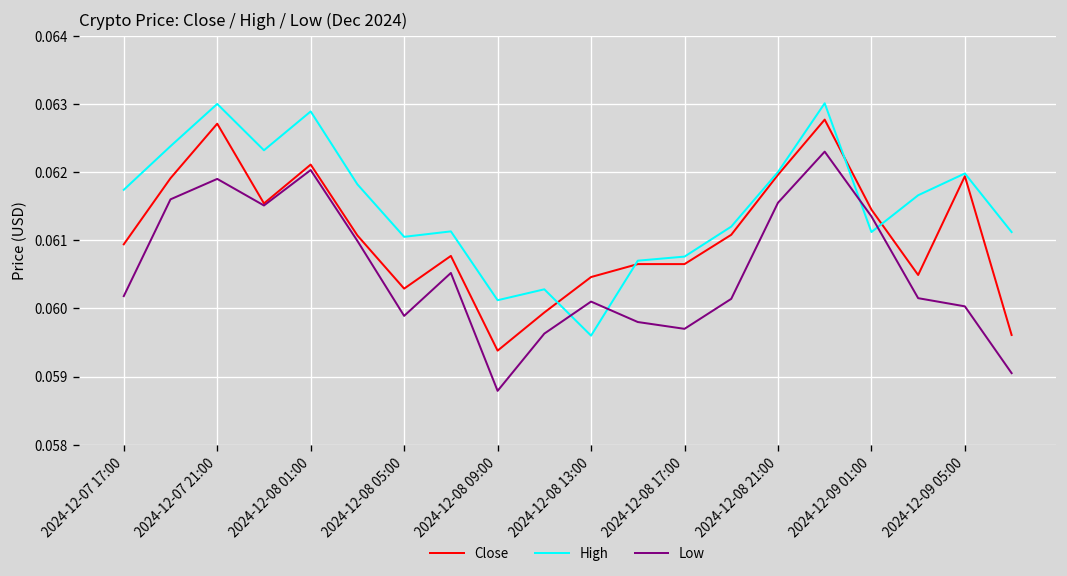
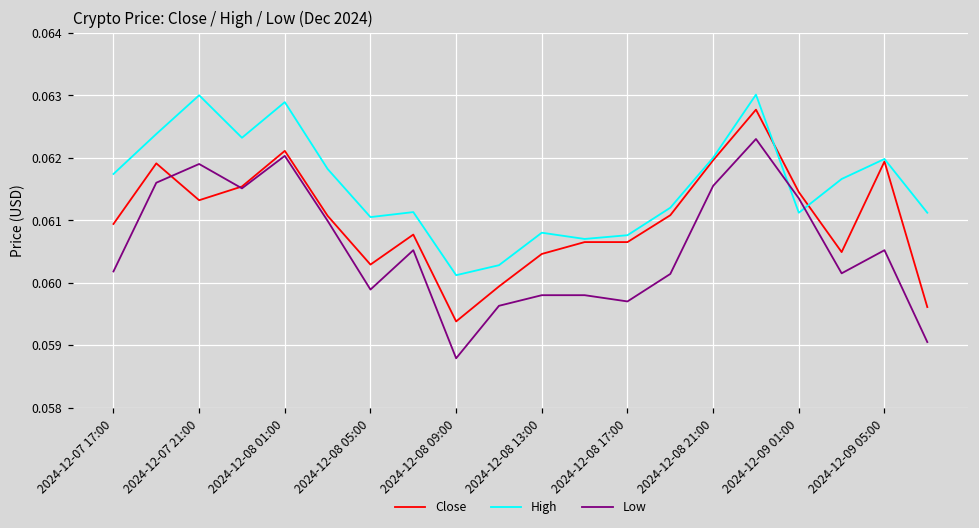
Close, 2024-12-07 21:00: 0.0627 -> 0.0613
High, 2024-12-08 13:00: 0.0596 -> 0.0608
Low, 2024-12-08 13:00: 0.0601 -> 0.0598
Low, 2024-12-09 05:00: 0.0600 -> 0.0605
